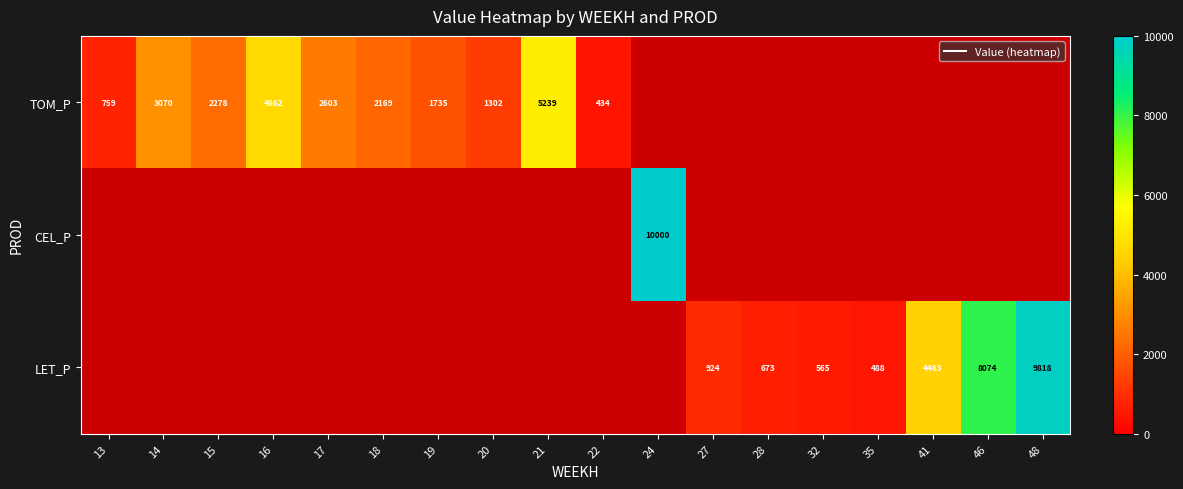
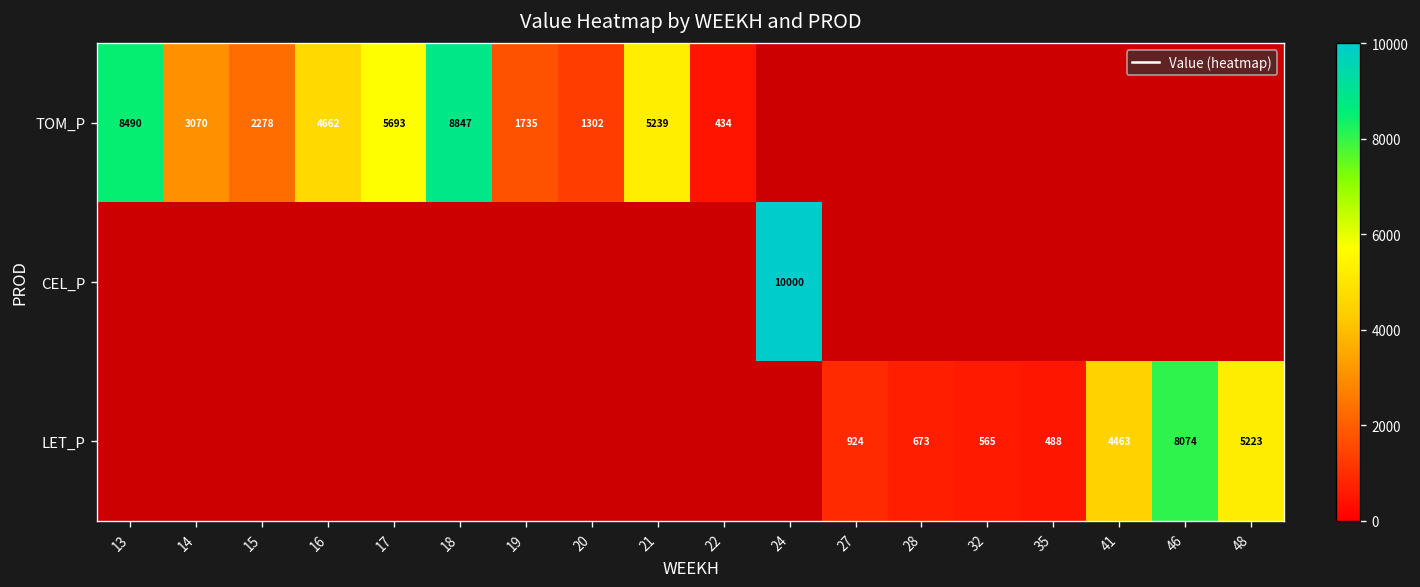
TOM_P, 13: 759 -> 8490
TOM_P, 17: 2603 -> 5693
TOM_P, 18: 2169 -> 8847
LET_P, 48: 9818 -> 5223
